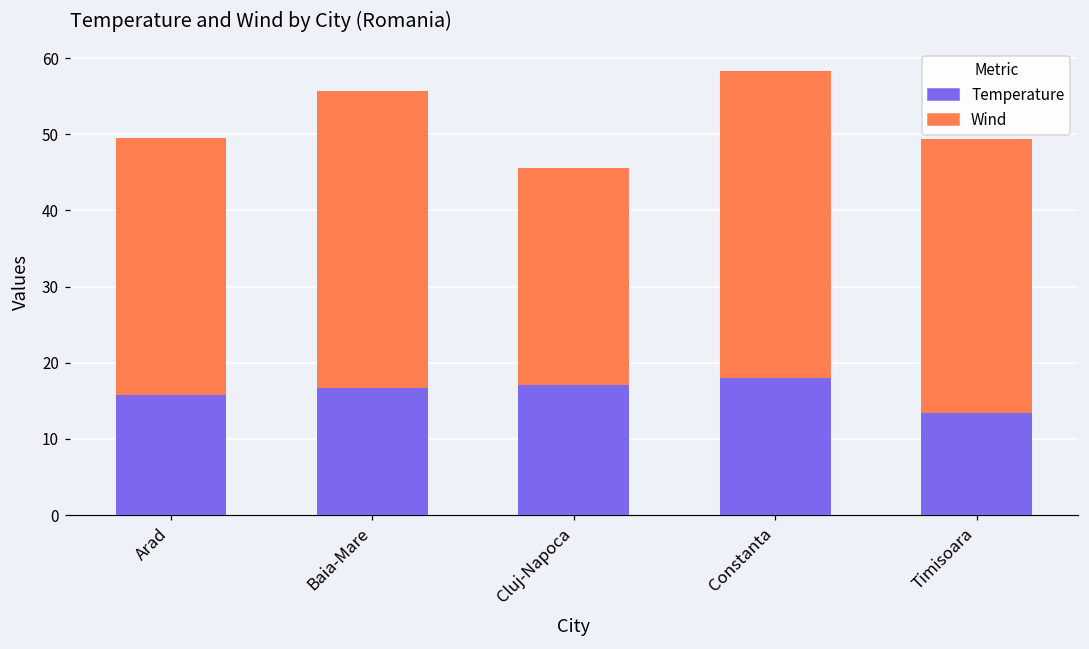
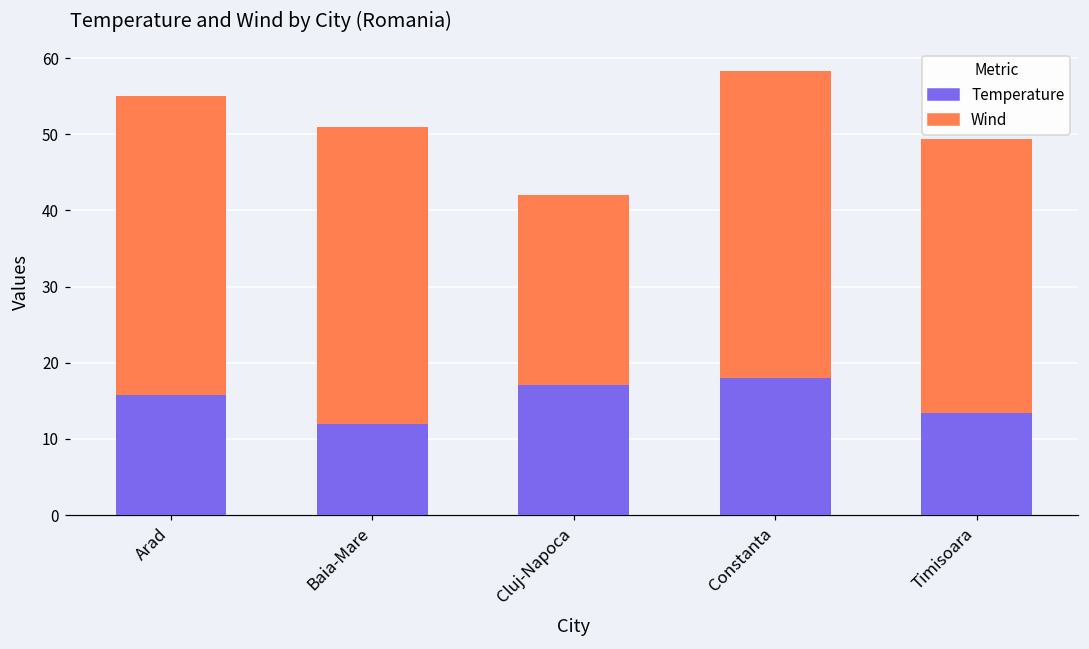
Wind, Arad: 34 -> 39
Temperature, Baia-Mare: 17 -> 12
Wind, Cluj-Napoca: 29 -> 25
